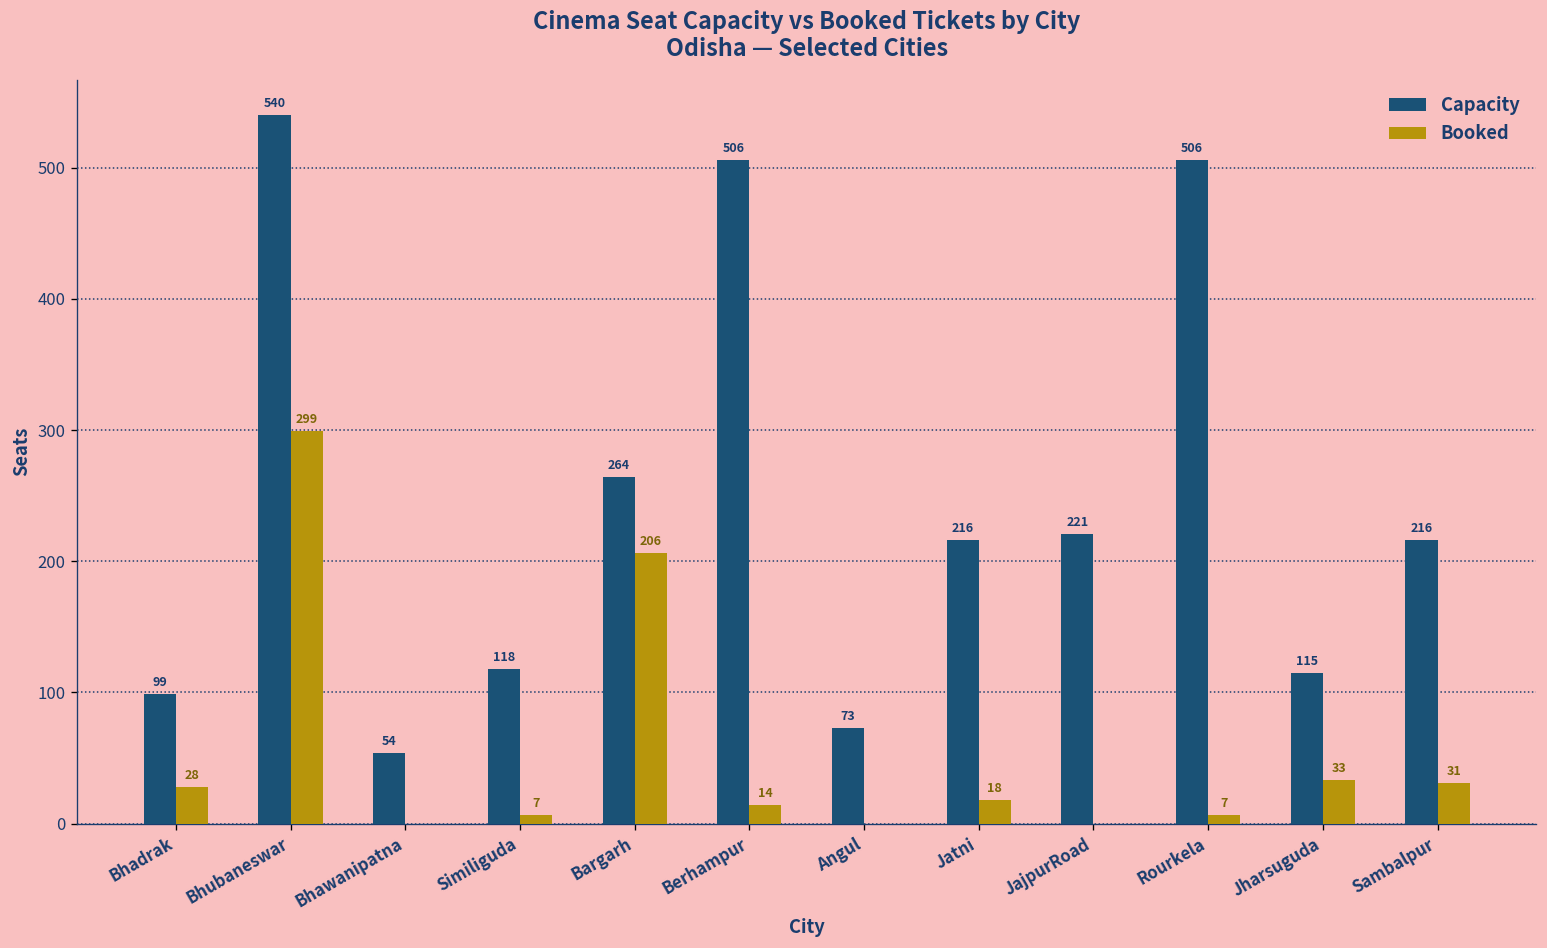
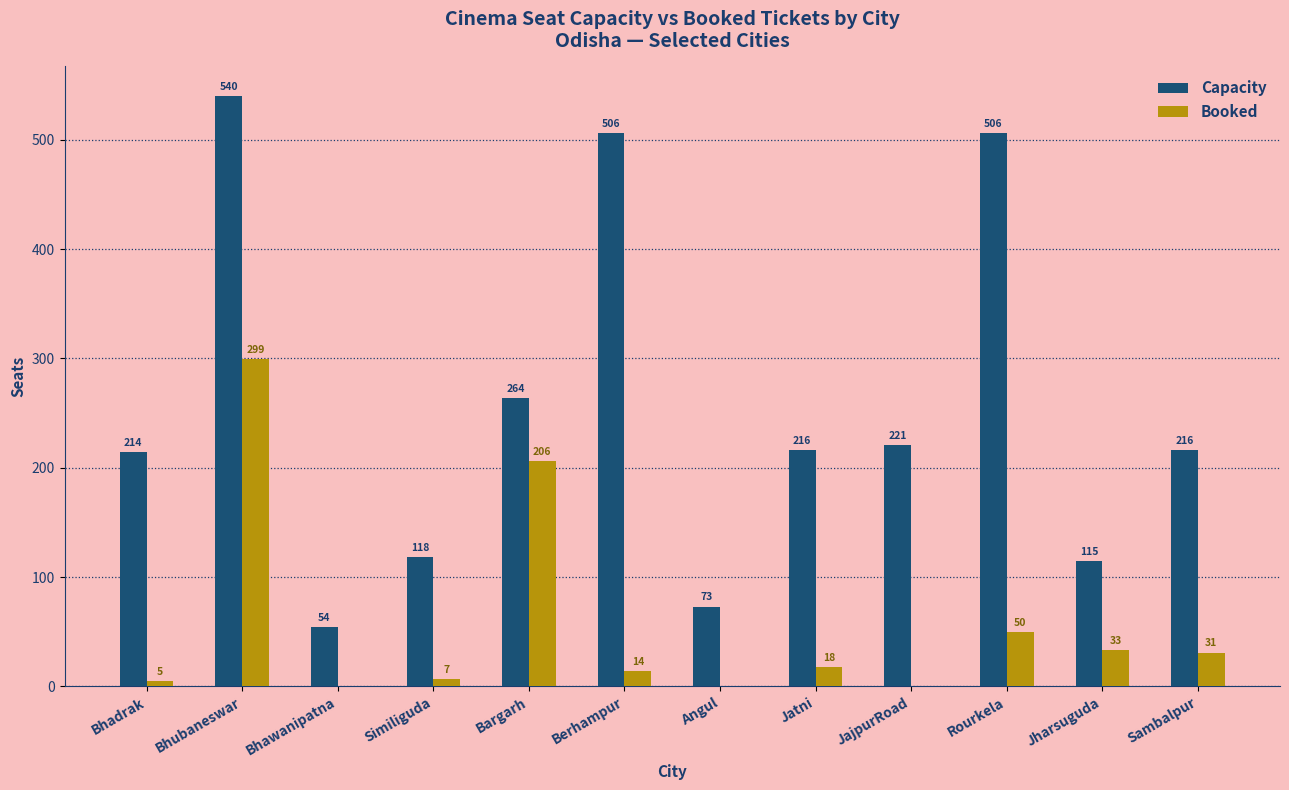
Capacity, Bhadrak: 99 -> 214
Booked, Bhadrak: 28 -> 5
Booked, Rourkela: 7 -> 50
